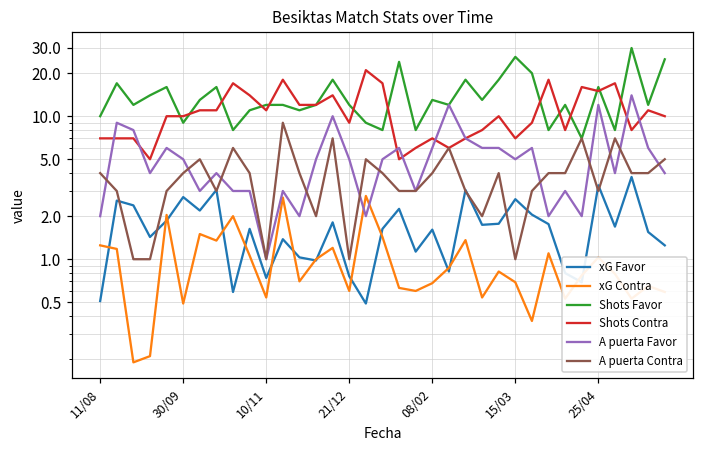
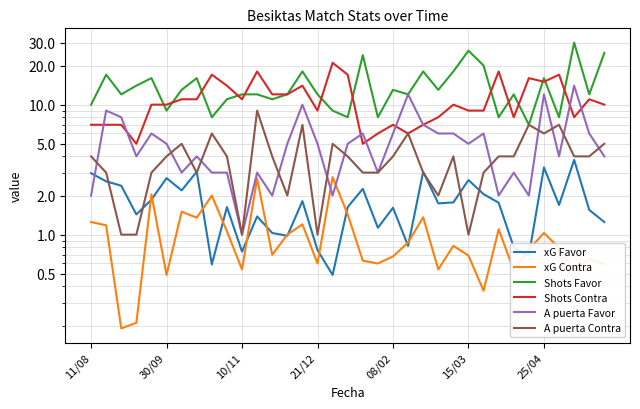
xG Favor, 11/08: 0.51 -> 3.0
Shots Contra, 15/03: 7 -> 9
A puerta Contra, 25/04: 3 -> 6
